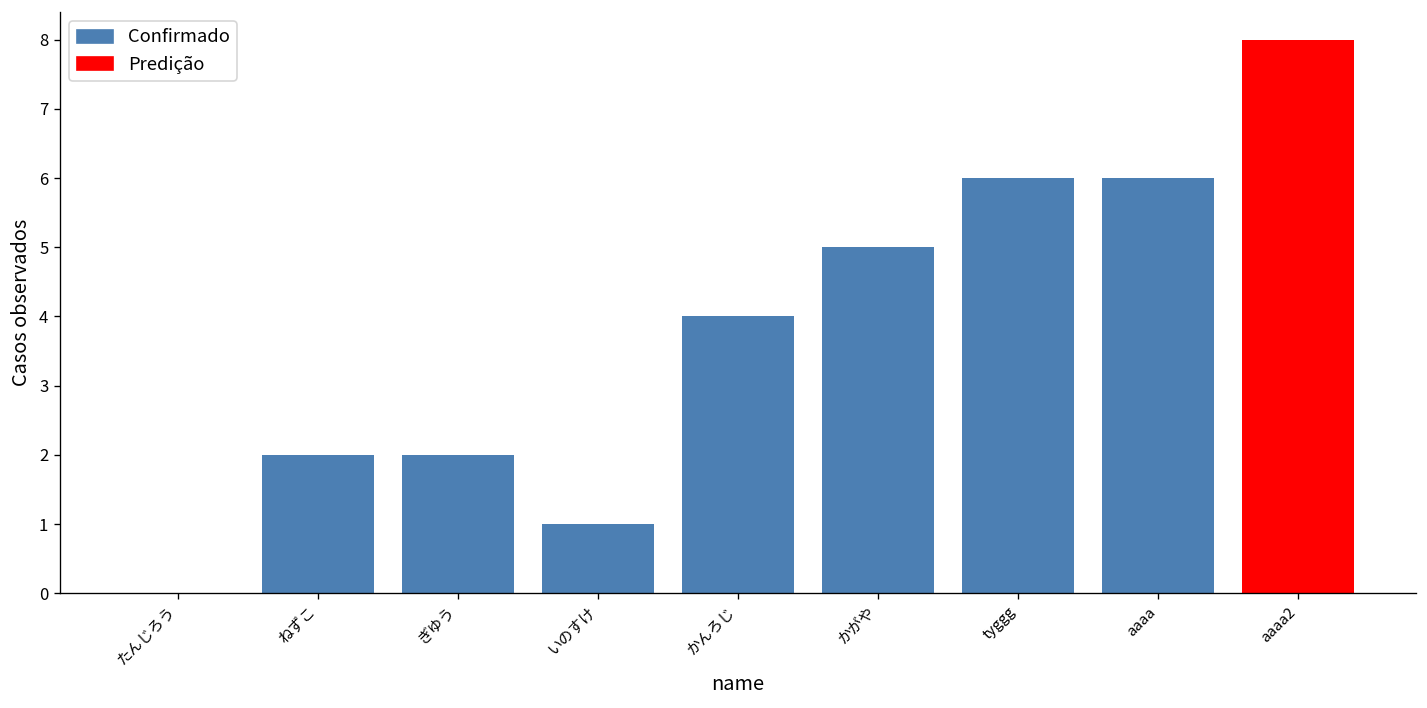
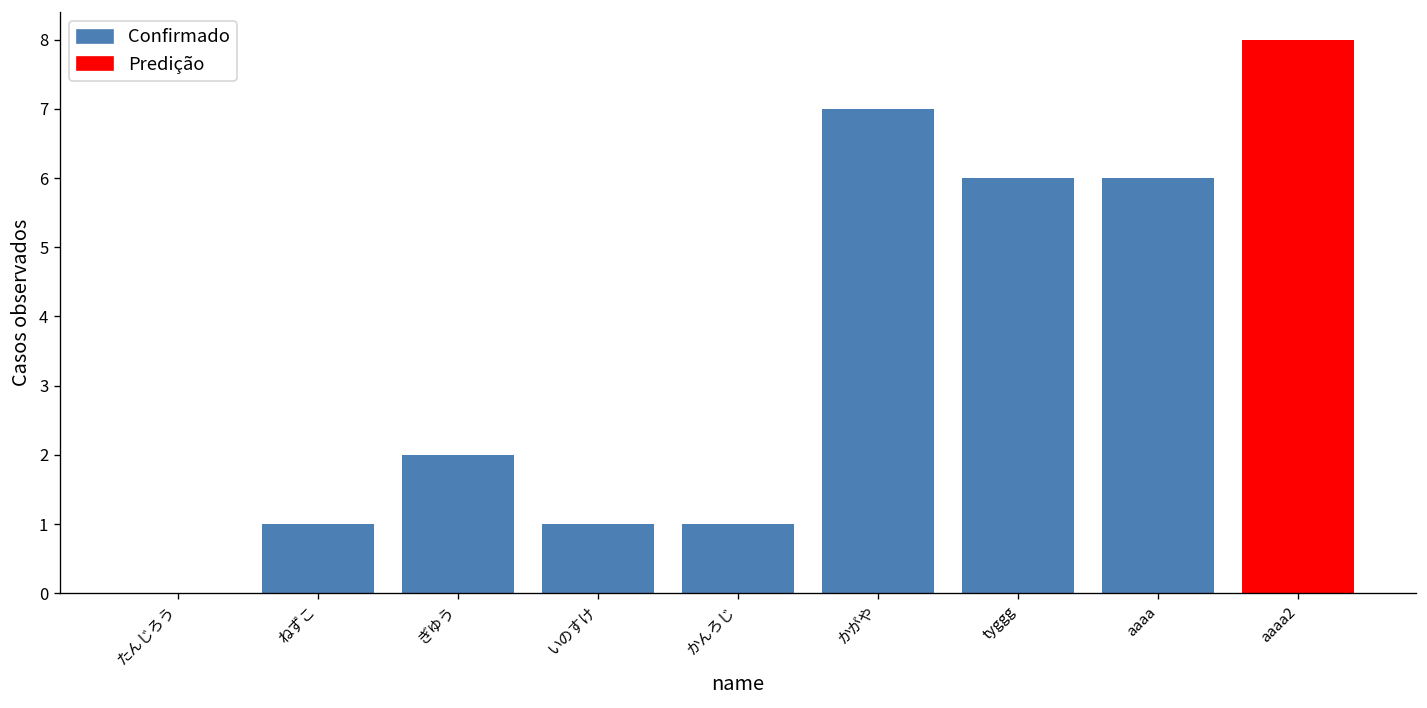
Confirmado, ねずこ: 2 -> 1
Confirmado, かんろじ: 4 -> 1
Confirmado, かがや: 5 -> 7
